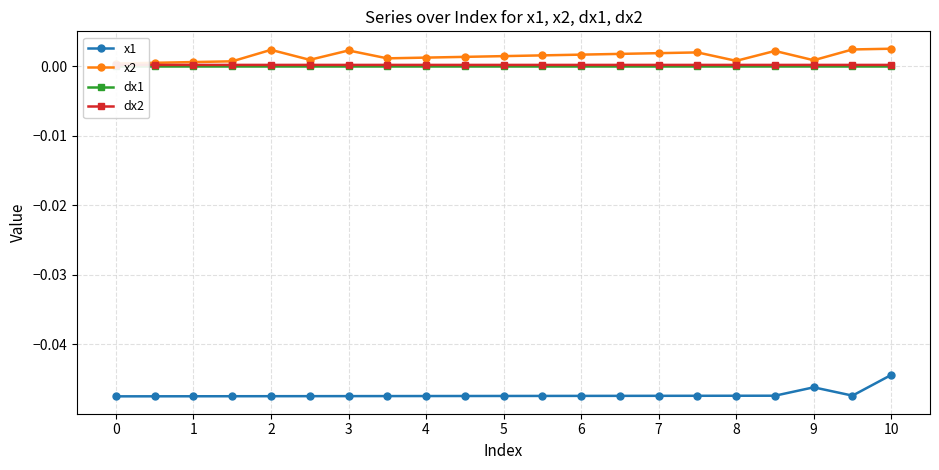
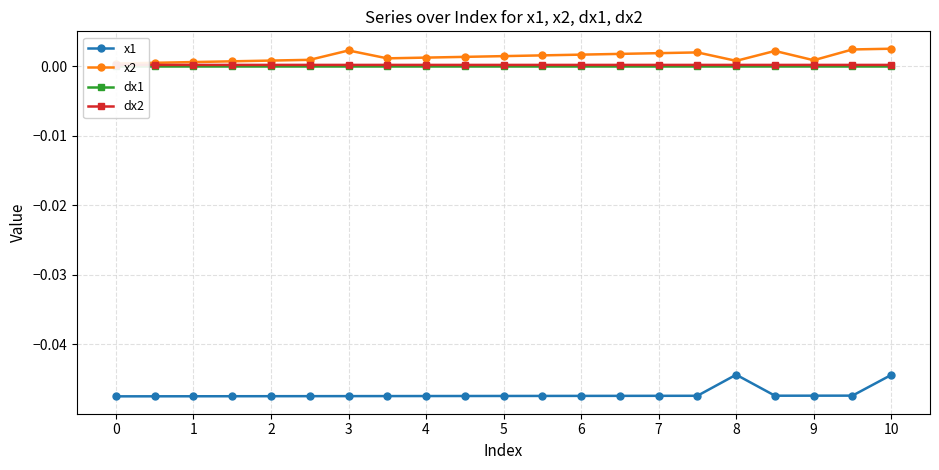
x2, 2: 0.002 -> 0.001
x1, 8: -0.047 -> -0.044
x1, 9: -0.046 -> -0.047
